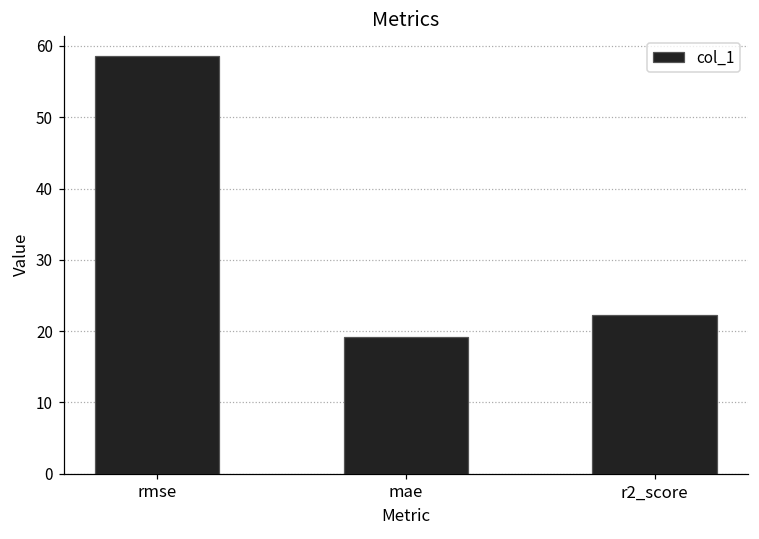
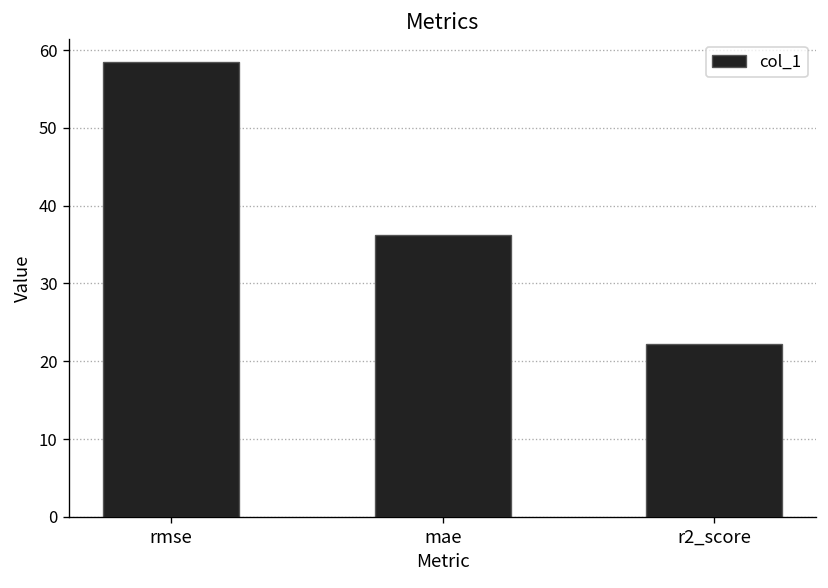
mae: 19 -> 36
